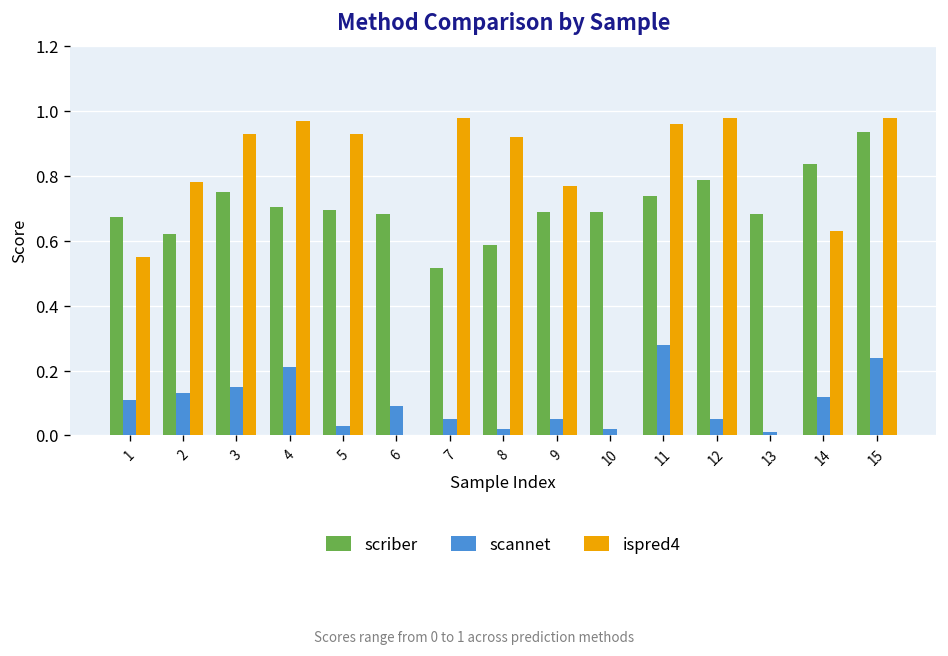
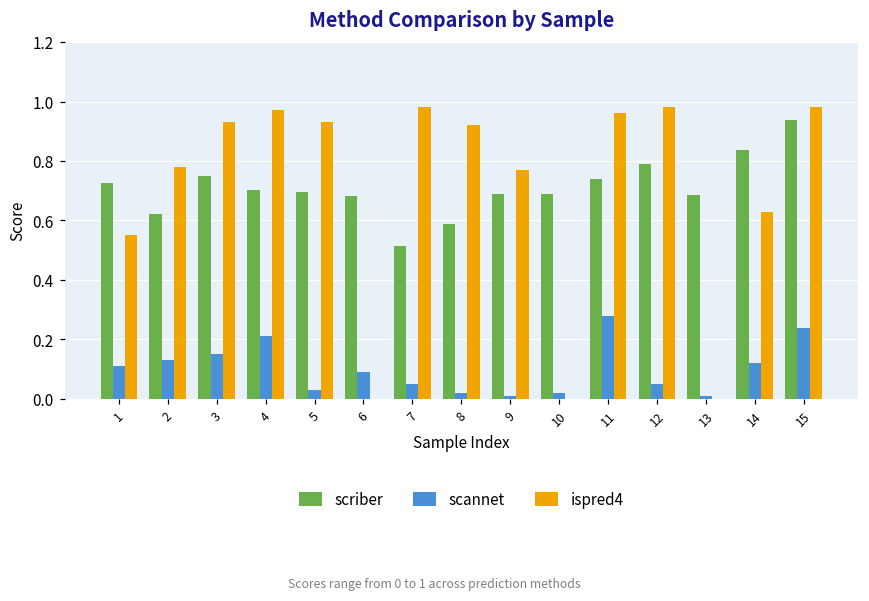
scriber, 1: 0.67 -> 0.73
scannet, 9: 0.05 -> 0.01
